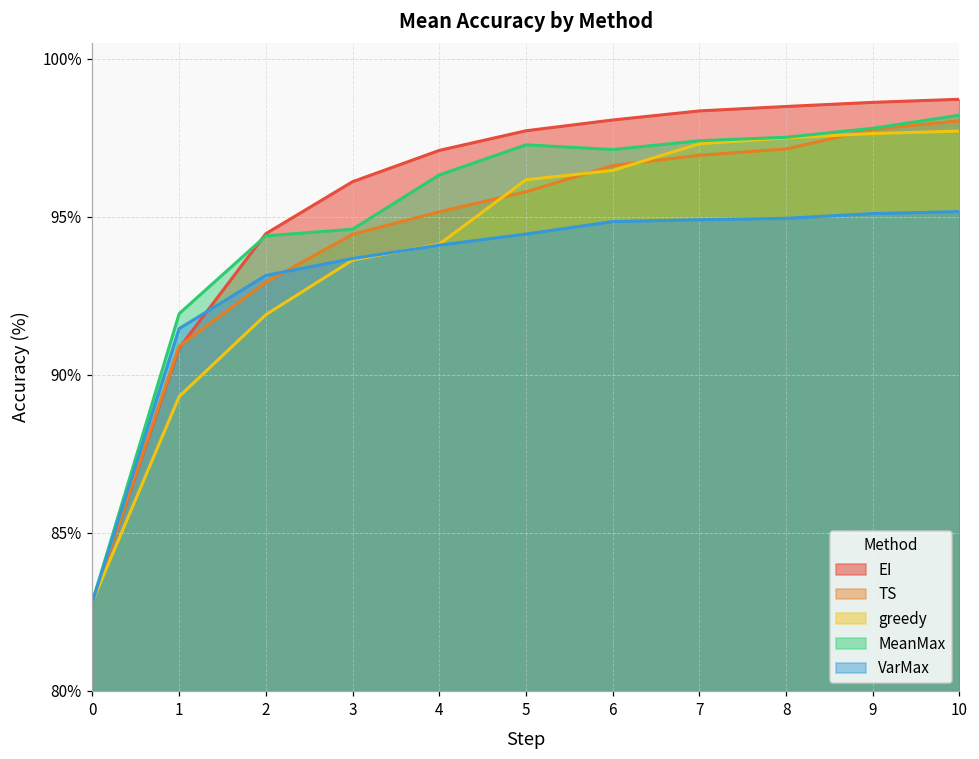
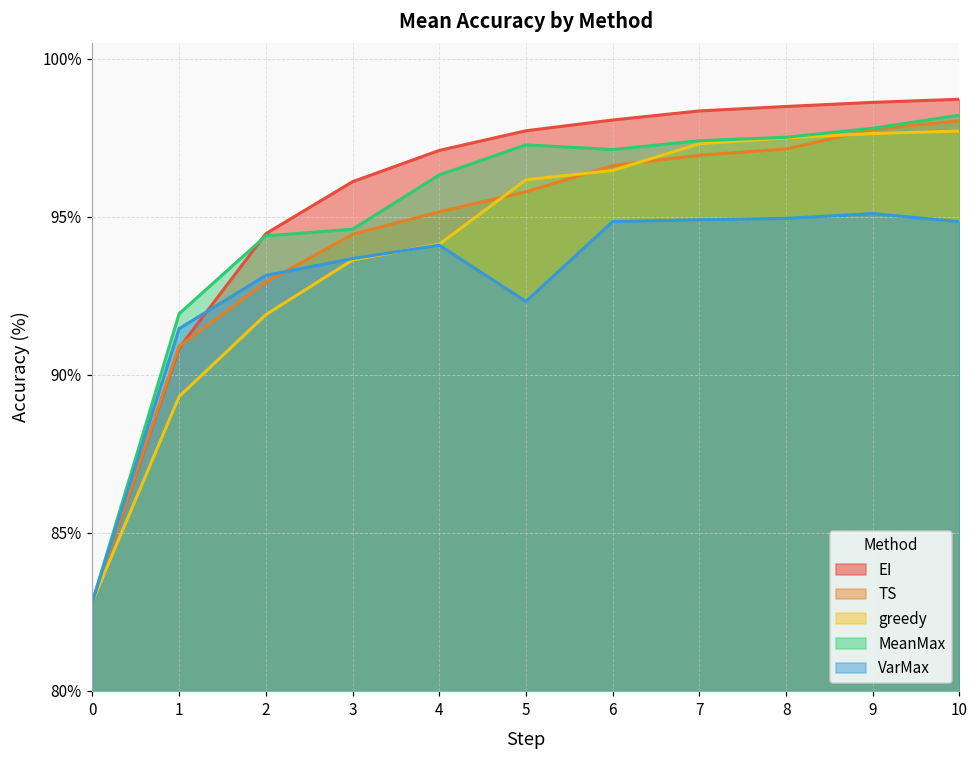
VarMax, 5: 94.5% -> 92.3%
VarMax, 10: 95.2% -> 94.8%
